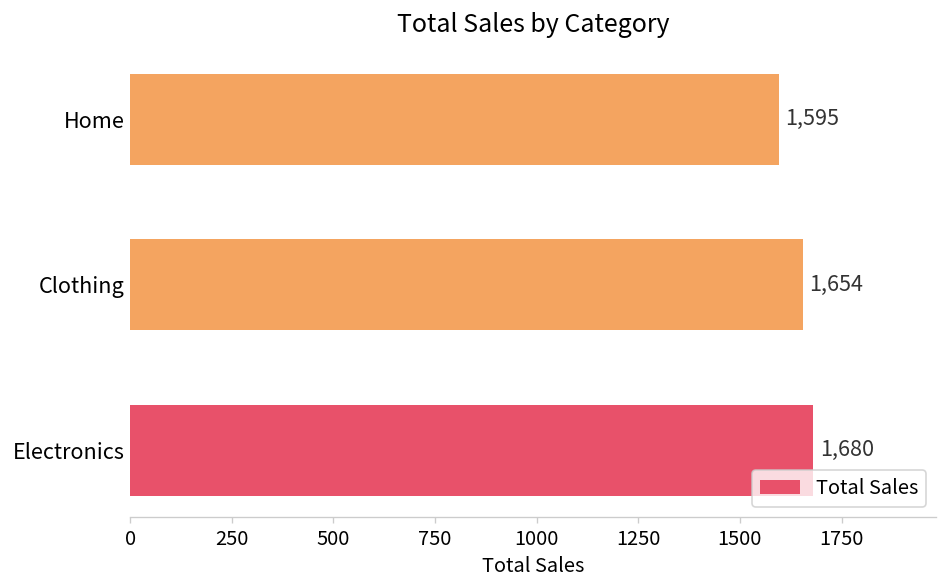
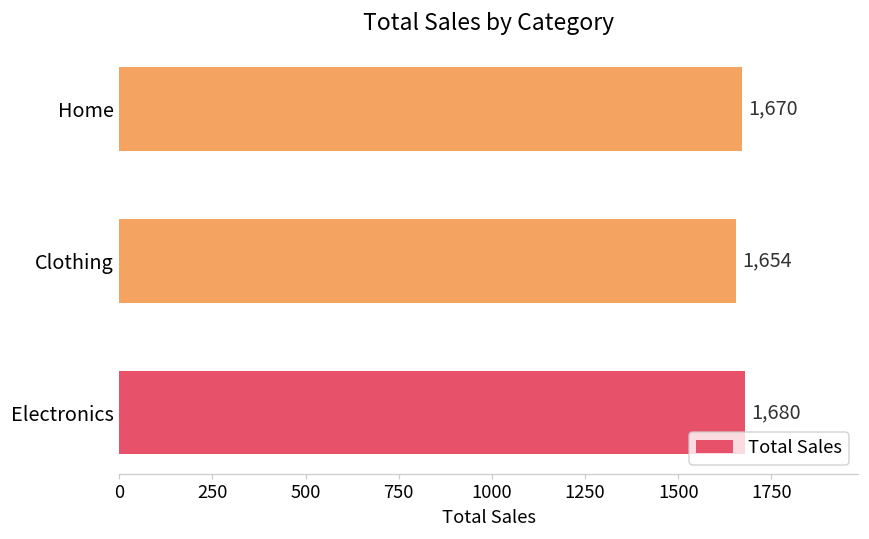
Home: 1,595 -> 1,670
